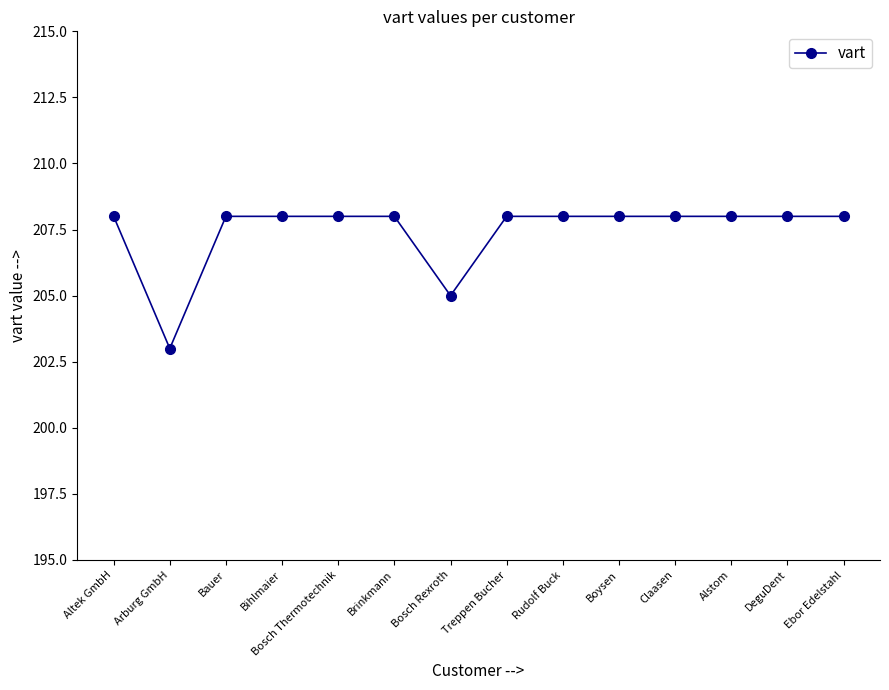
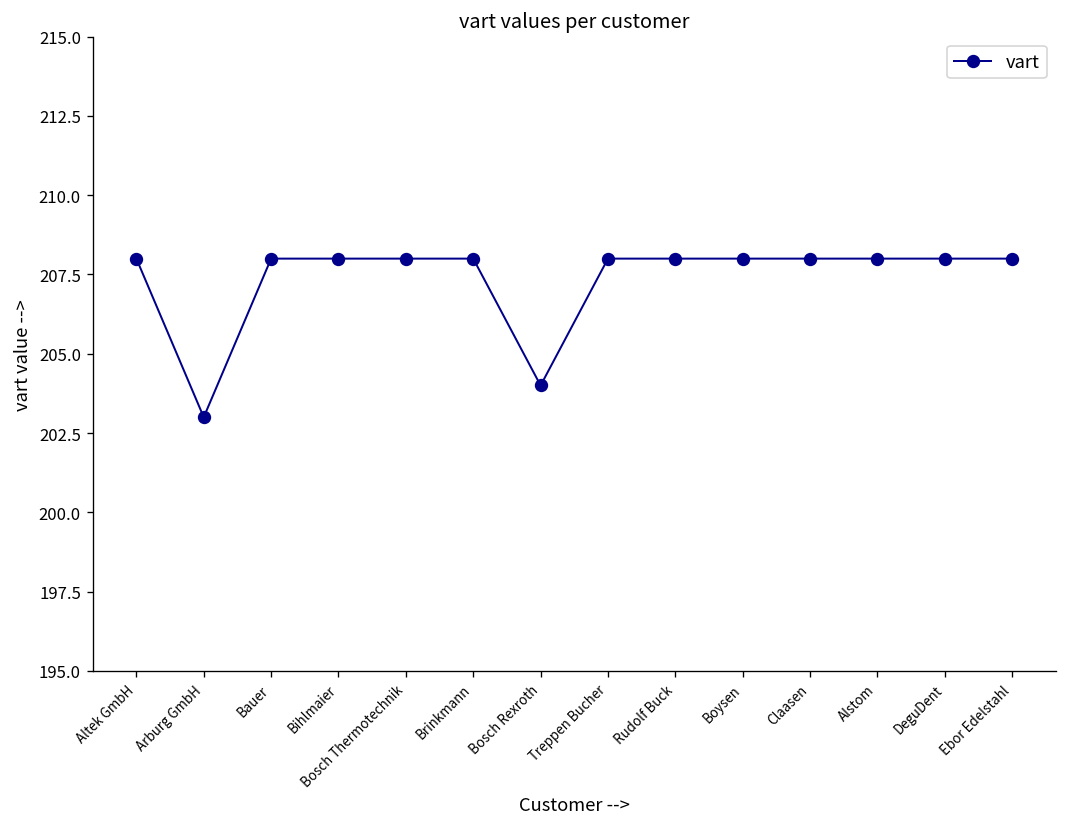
Bosch Rexroth: 205 -> 204
